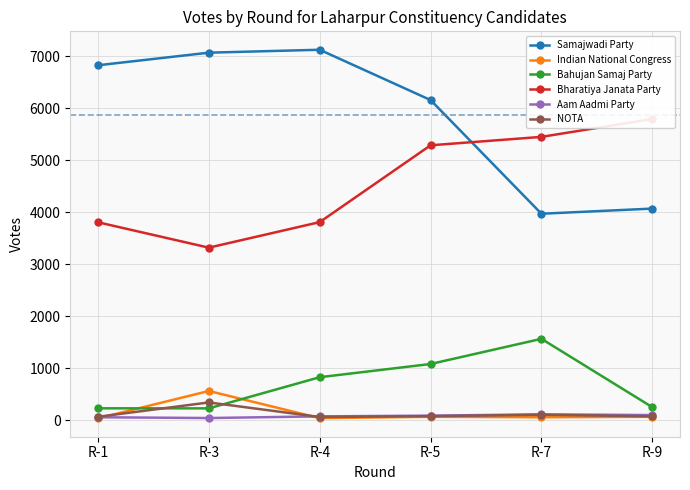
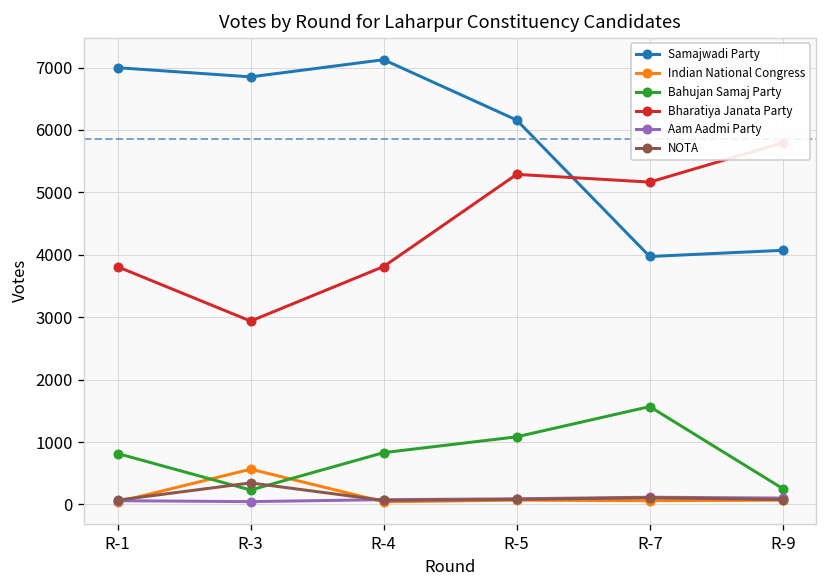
Samajwadi Party, R-1: 6800 -> 7000
Bahujan Samaj Party, R-1: 200 -> 800
Samajwadi Party, R-3: 7100 -> 6900
Bharatiya Janata Party, R-3: 3300 -> 2900
Bharatiya Janata Party, R-7: 5500 -> 5200
